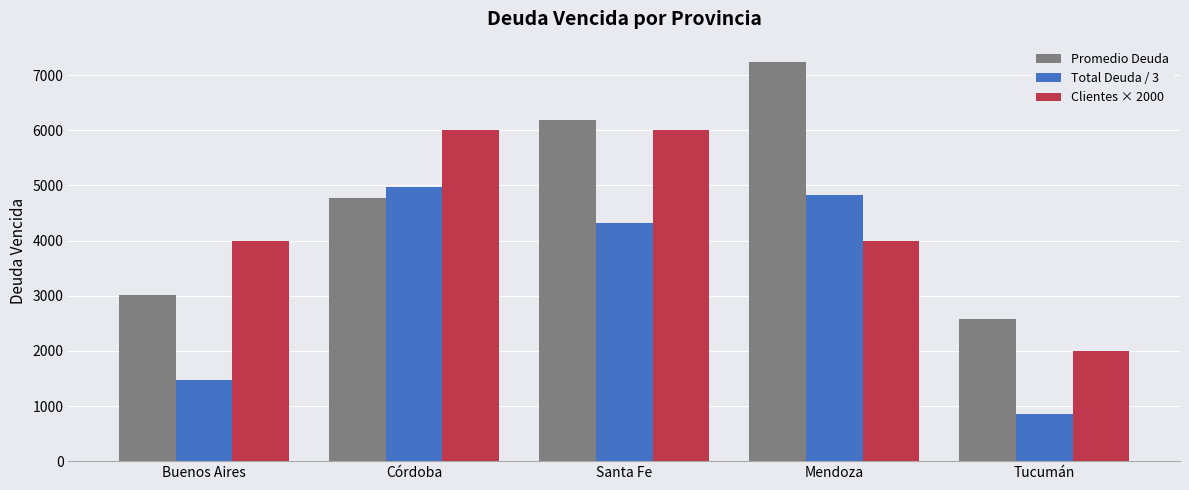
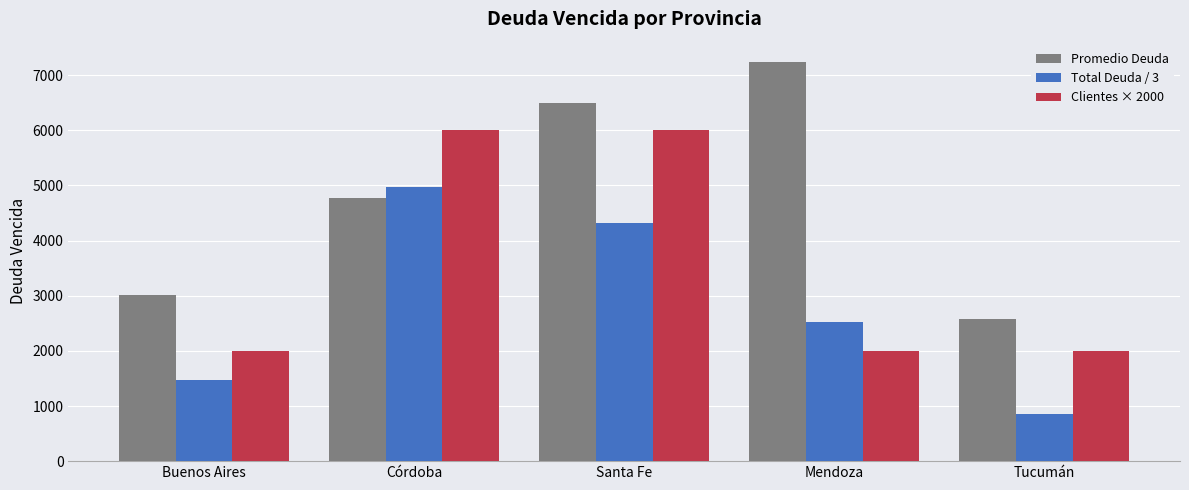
Clientes × 2000, Buenos Aires: 4000 -> 2000
Promedio Deuda, Santa Fe: 6200 -> 6500
Total Deuda / 3, Mendoza: 4800 -> 2500
Clientes × 2000, Mendoza: 4000 -> 2000
